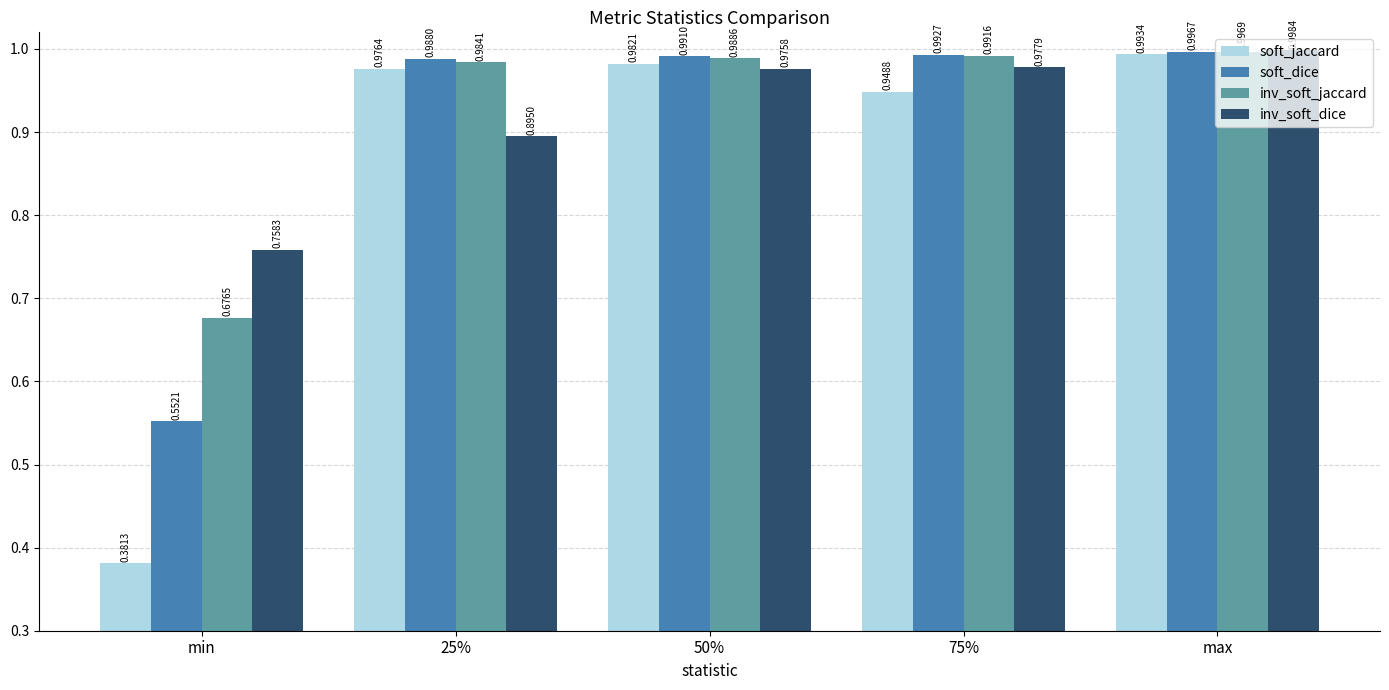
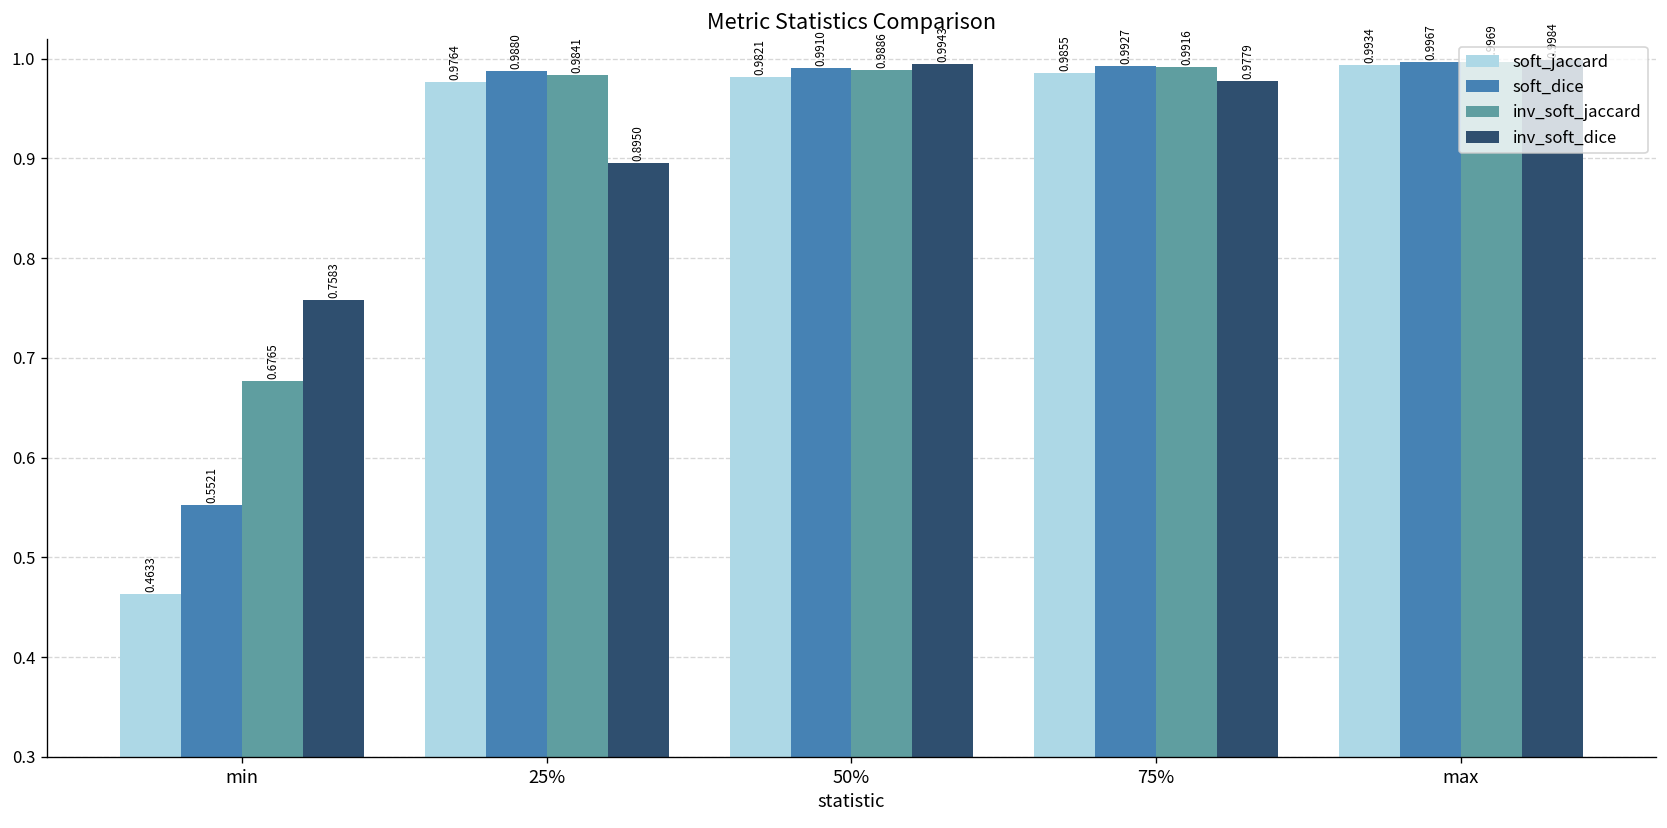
soft_jaccard, min: 0.3813 -> 0.4633
inv_soft_dice, 50%: 0.9758 -> 0.9943
soft_jaccard, 75%: 0.9488 -> 0.9855
